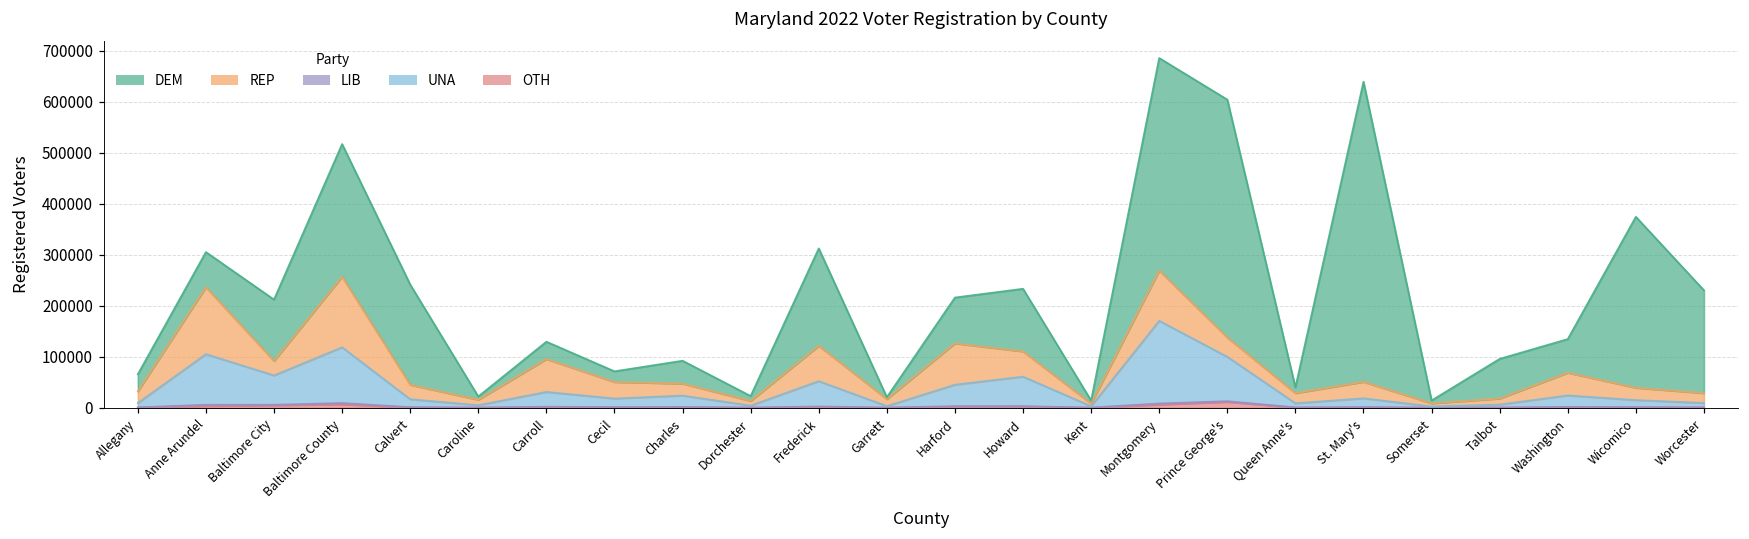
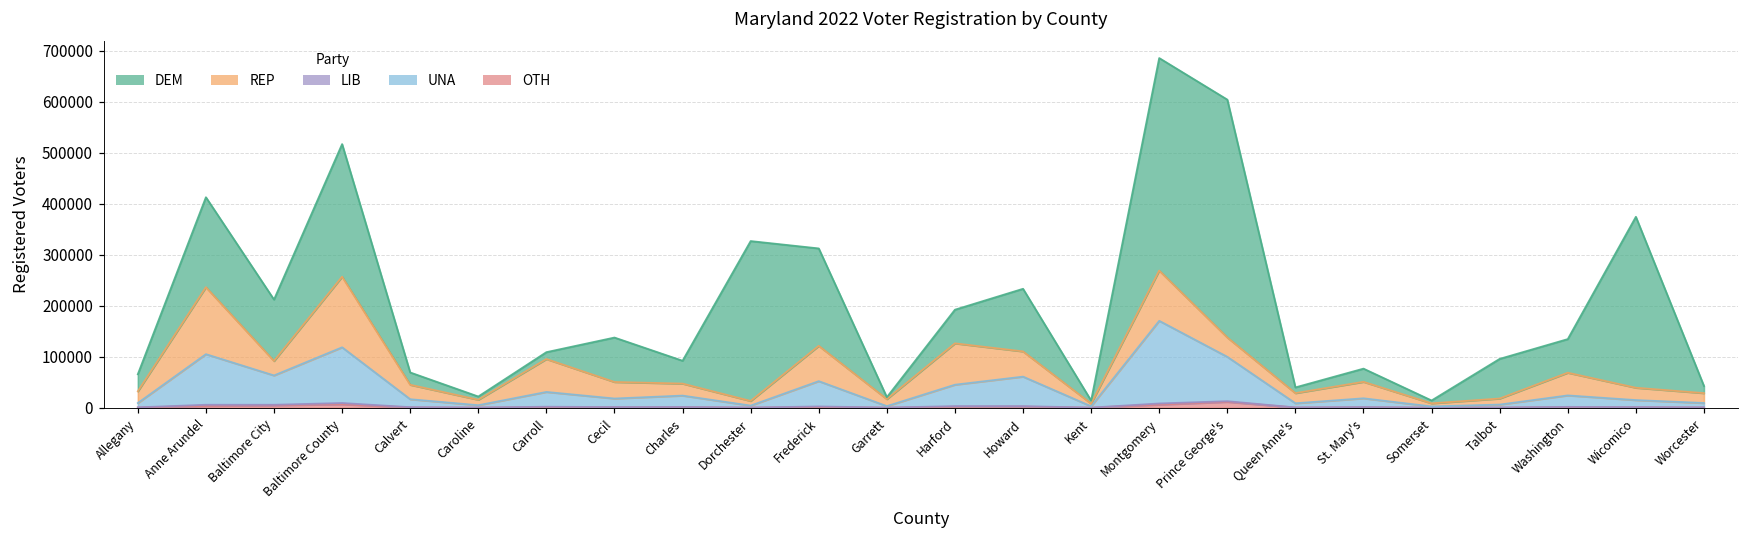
DEM, Anne Arundel: 70000 -> 180000
DEM, Calvert: 200000 -> 20000
DEM, Carroll: 30000 -> 10000
DEM, Cecil: 20000 -> 90000
DEM, Dorchester: 10000 -> 310000
DEM, Harford: 90000 -> 70000
DEM, St. Mary's: 590000 -> 30000
DEM, Worcester: 200000 -> 10000
